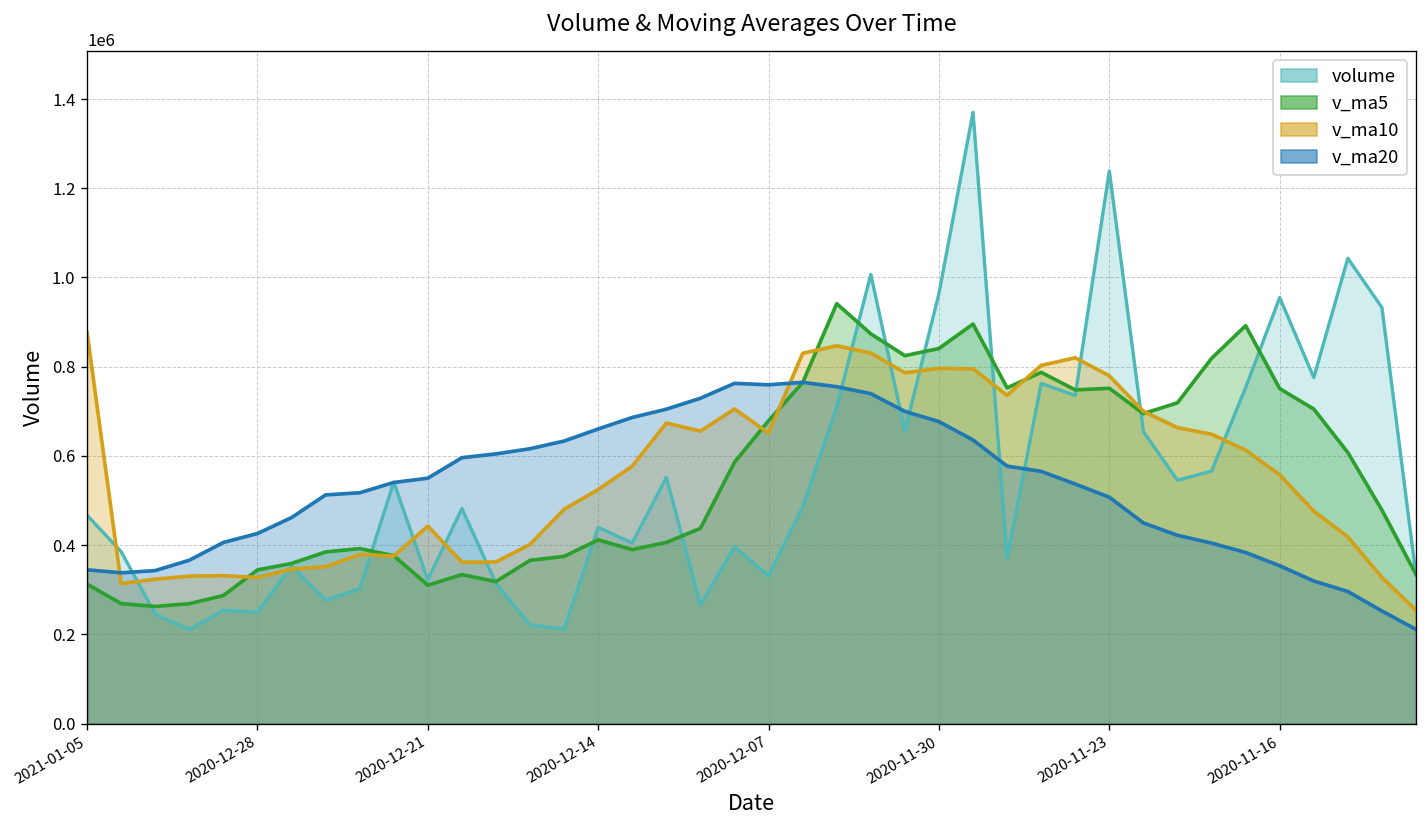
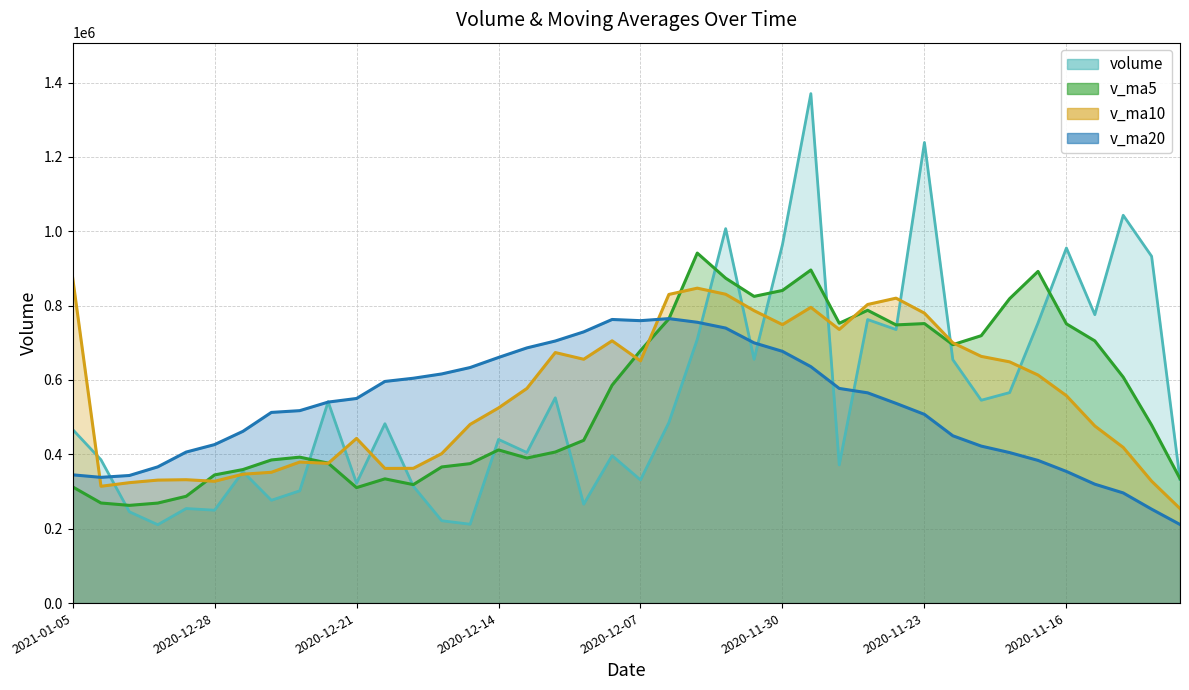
v_ma10, 2020-11-30: 800000 -> 750000
